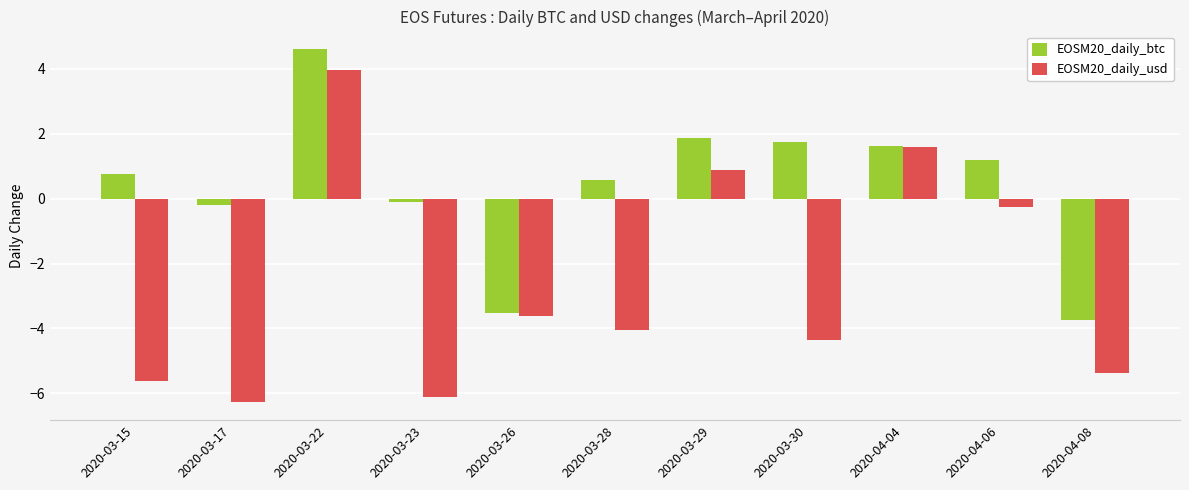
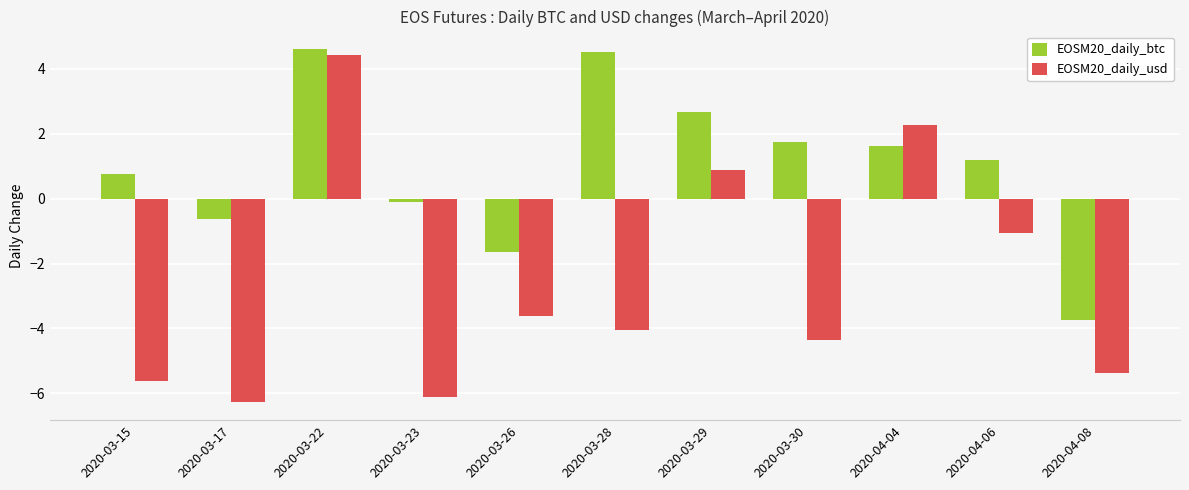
EOSM20_daily_btc, 2020-03-17: -0.2 -> -0.6
EOSM20_daily_usd, 2020-03-22: 4.0 -> 4.4
EOSM20_daily_btc, 2020-03-26: -3.5 -> -1.6
EOSM20_daily_btc, 2020-03-28: 0.6 -> 4.5
EOSM20_daily_btc, 2020-03-29: 1.9 -> 2.7
EOSM20_daily_usd, 2020-04-04: 1.6 -> 2.3
EOSM20_daily_usd, 2020-04-06: -0.3 -> -1.1
